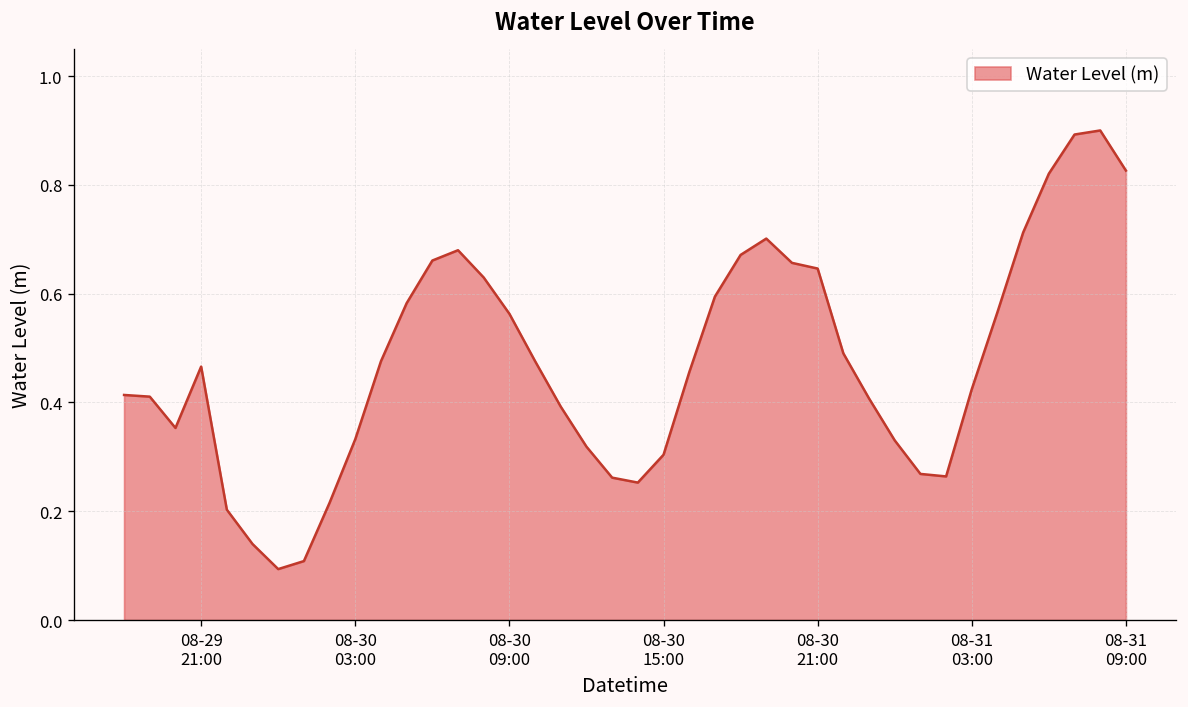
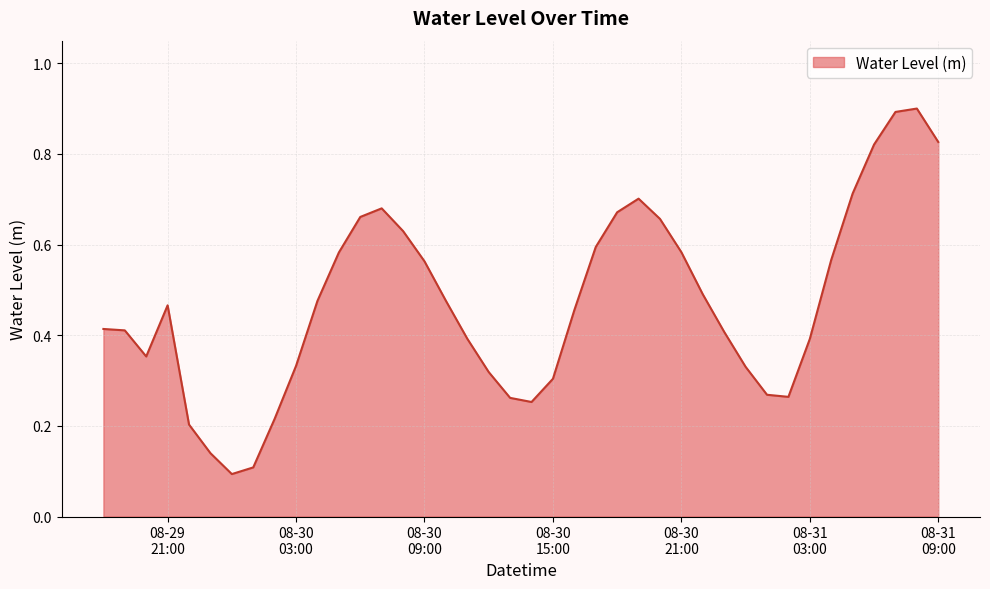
08-30 21:00: 0.65 -> 0.58
08-31 03:00: 0.42 -> 0.39
